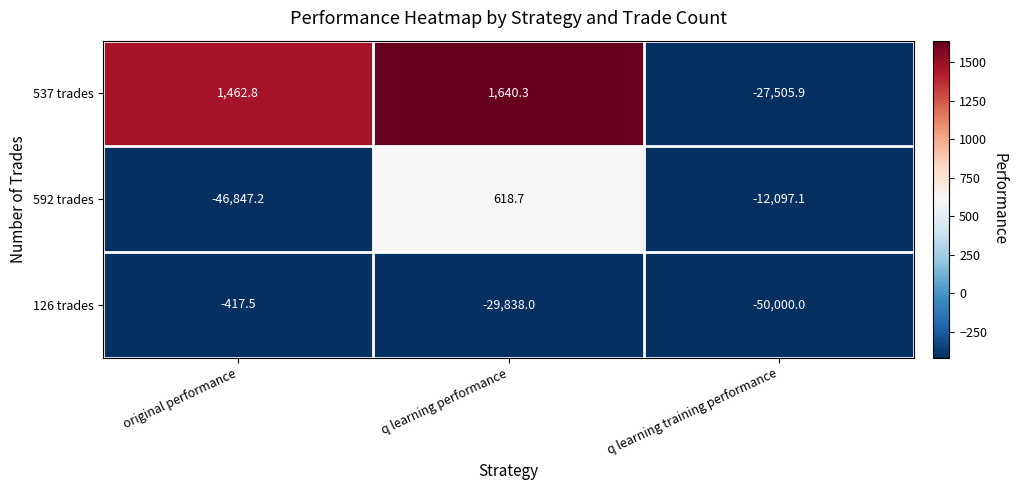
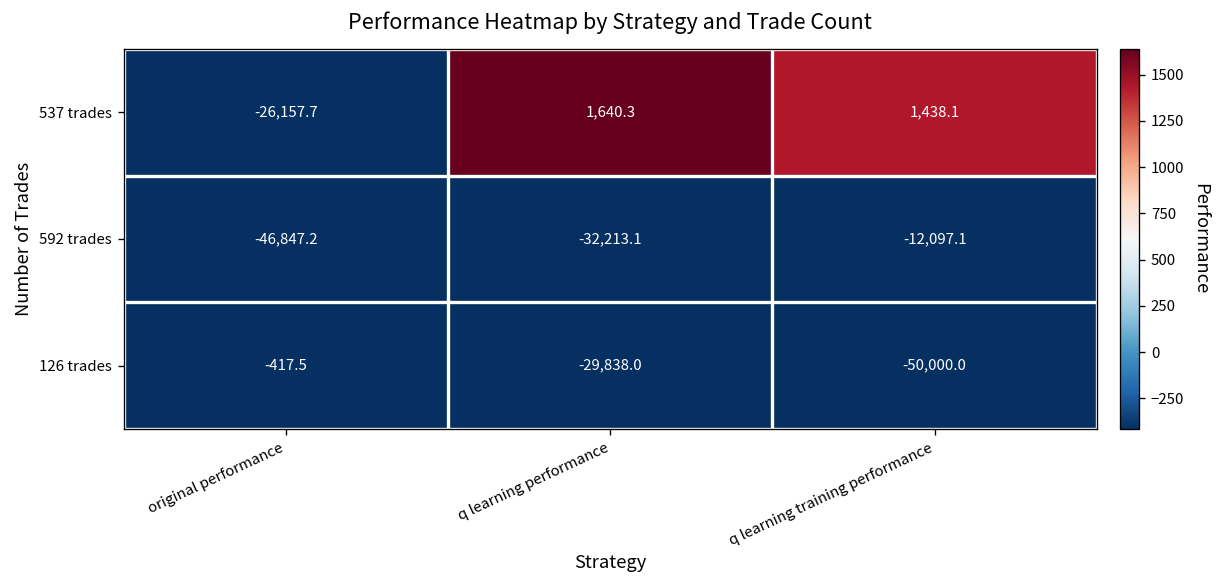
537 trades, original performance: 1,462.8 -> -26,157.7
537 trades, q learning training performance: -27,505.9 -> 1,438.1
592 trades, q learning performance: 618.7 -> -32,213.1
